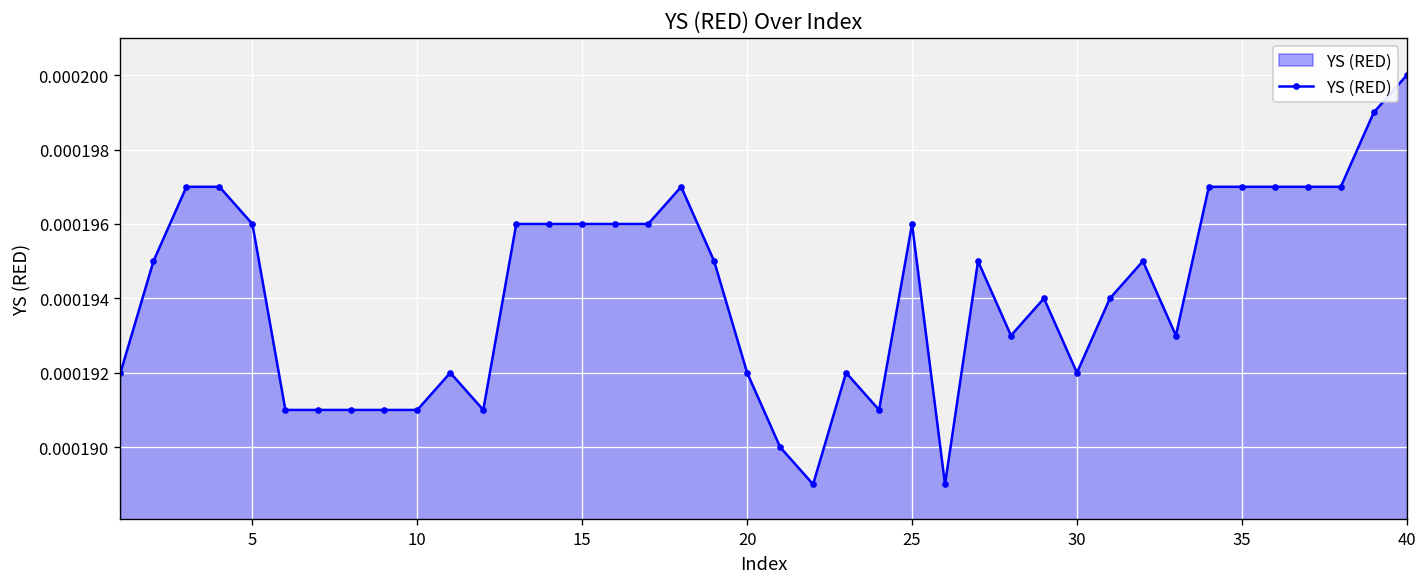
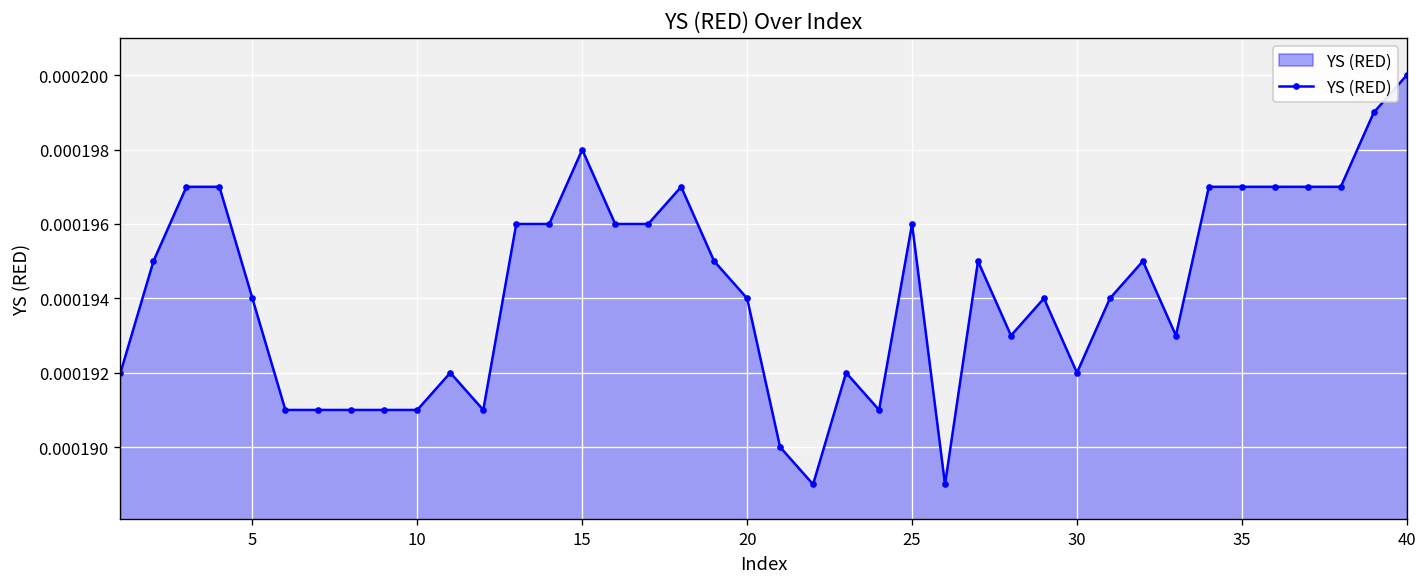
5: 0.000196 -> 0.000194
15: 0.000196 -> 0.000198
20: 0.000192 -> 0.000194
